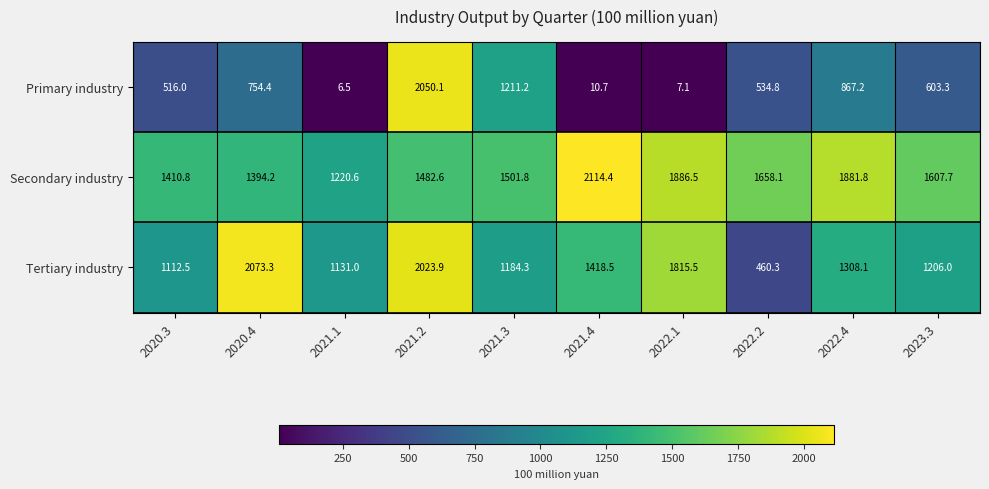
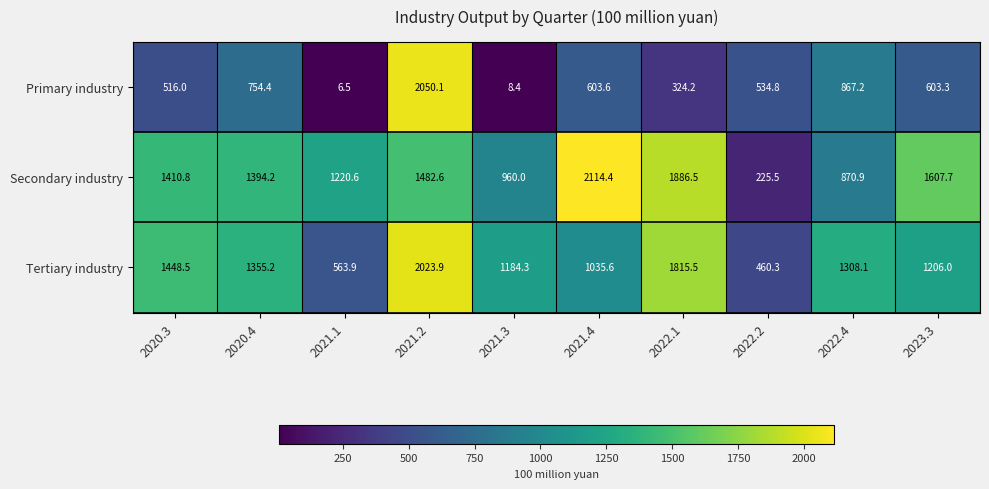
Primary industry, 2021.3: 1211.2 -> 8.4
Primary industry, 2021.4: 10.7 -> 603.6
Primary industry, 2022.1: 7.1 -> 324.2
Secondary industry, 2021.3: 1501.8 -> 960.0
Secondary industry, 2022.2: 1658.1 -> 225.5
Secondary industry, 2022.4: 1881.8 -> 870.9
Tertiary industry, 2020.3: 1112.5 -> 1448.5
Tertiary industry, 2020.4: 2073.3 -> 1355.2
Tertiary industry, 2021.1: 1131.0 -> 563.9
Tertiary industry, 2021.4: 1418.5 -> 1035.6
